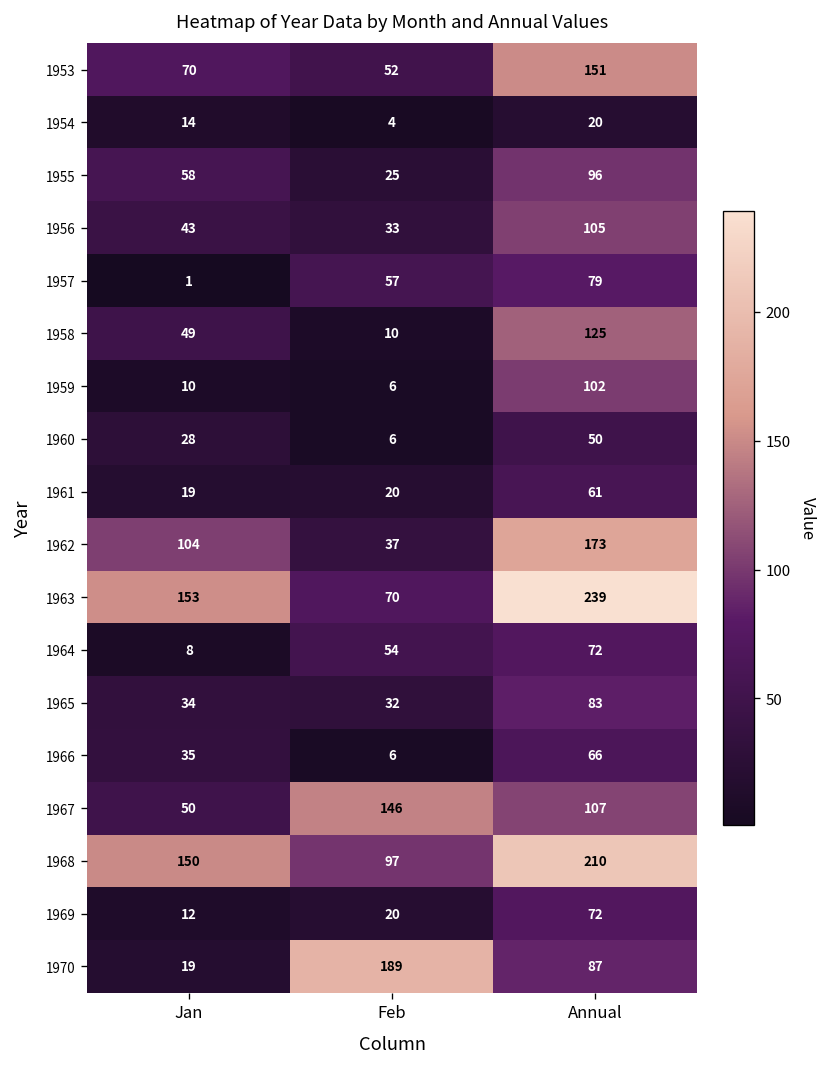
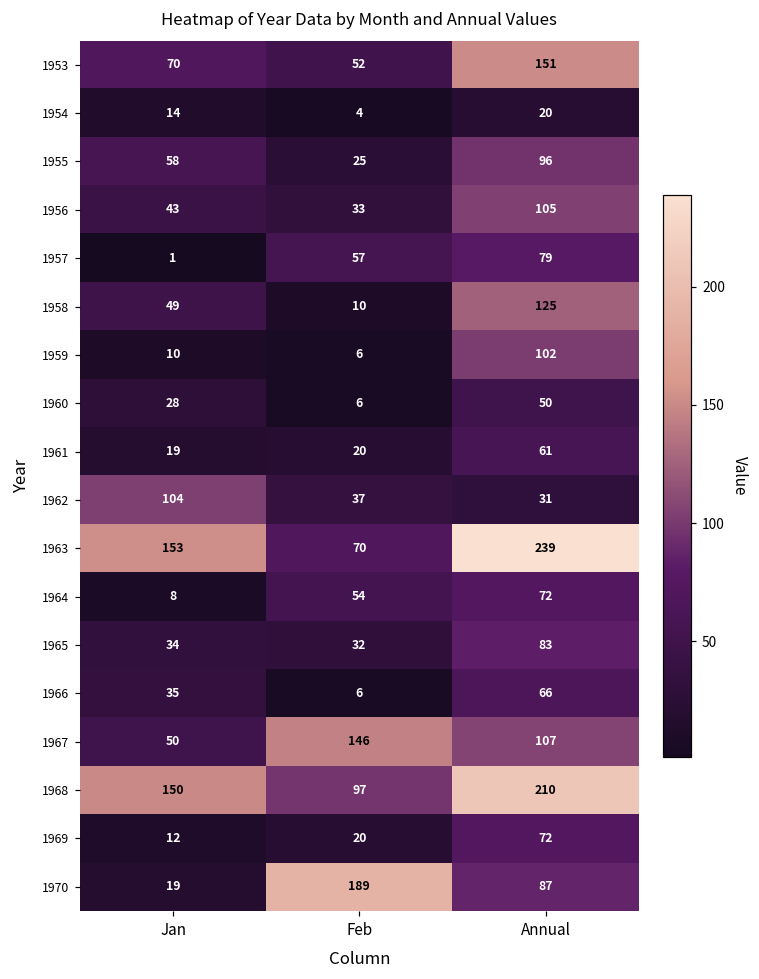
1962, Annual: 173 -> 31
